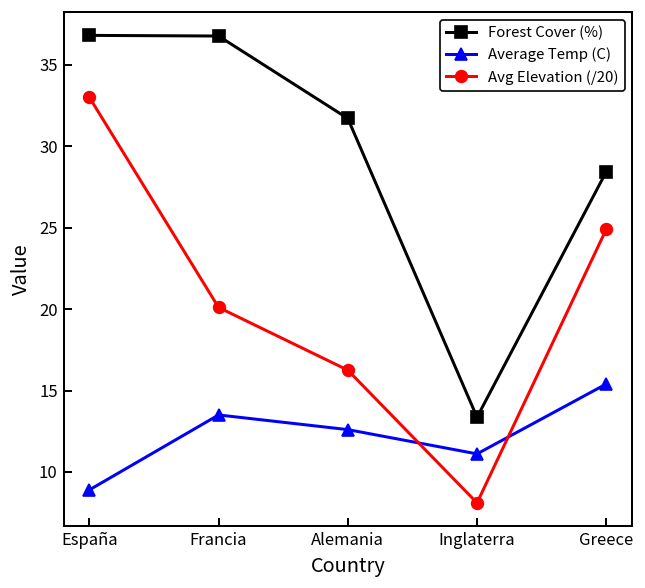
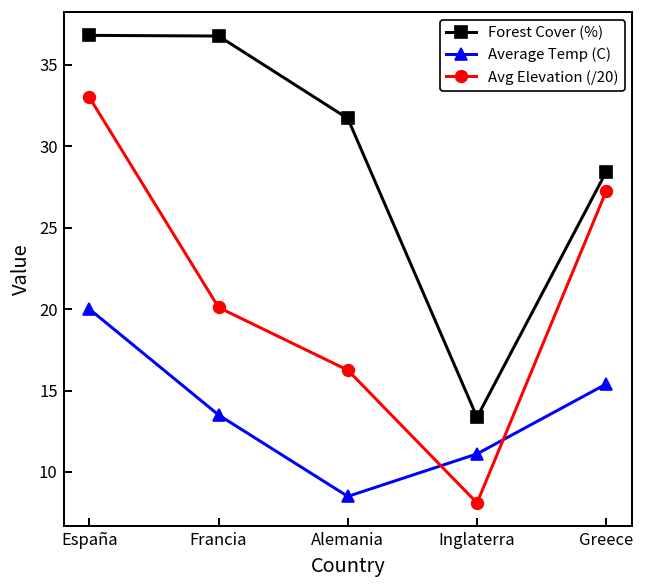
Average Temp (C), España: 8.9 -> 20.0
Average Temp (C), Alemania: 12.6 -> 8.5
Avg Elevation (/20), Greece: 24.9 -> 27.3
